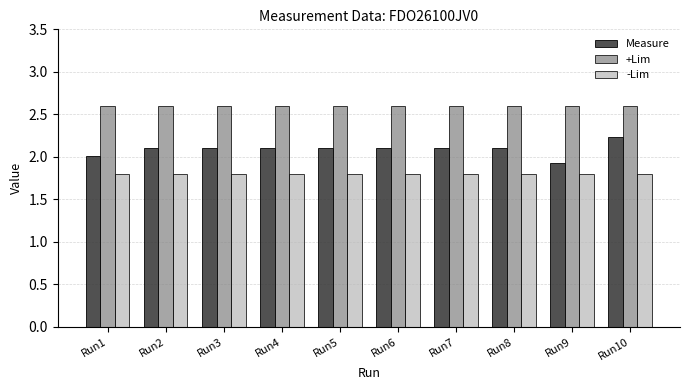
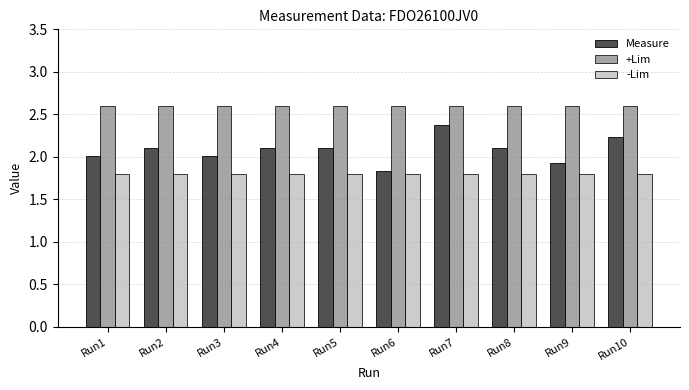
Measure, Run3: 2.1 -> 2.0
Measure, Run6: 2.1 -> 1.8
Measure, Run7: 2.1 -> 2.4
